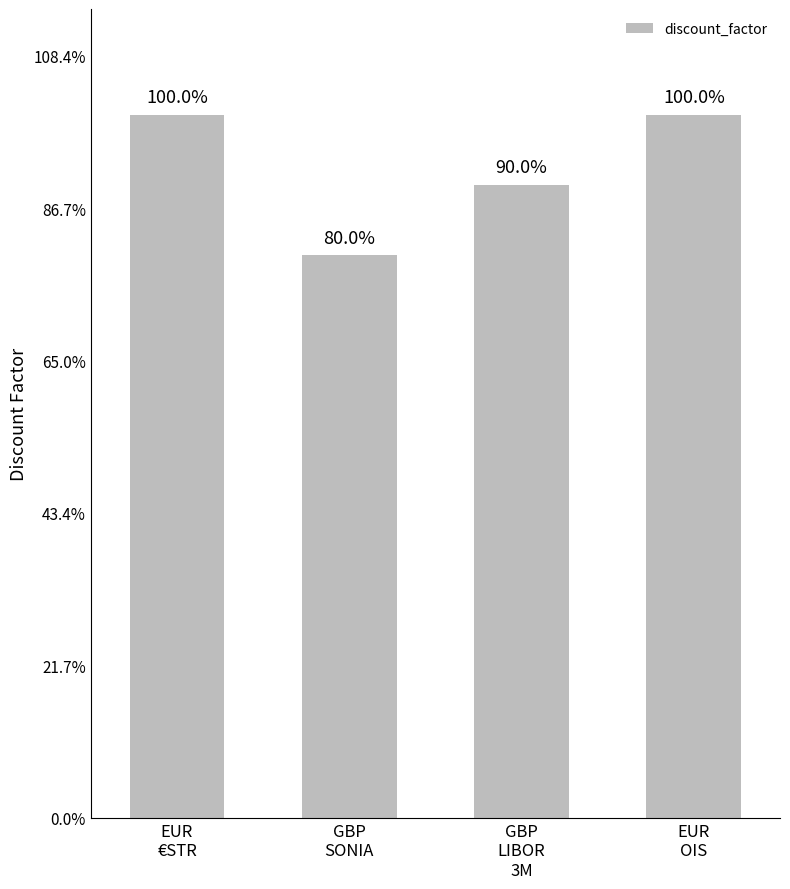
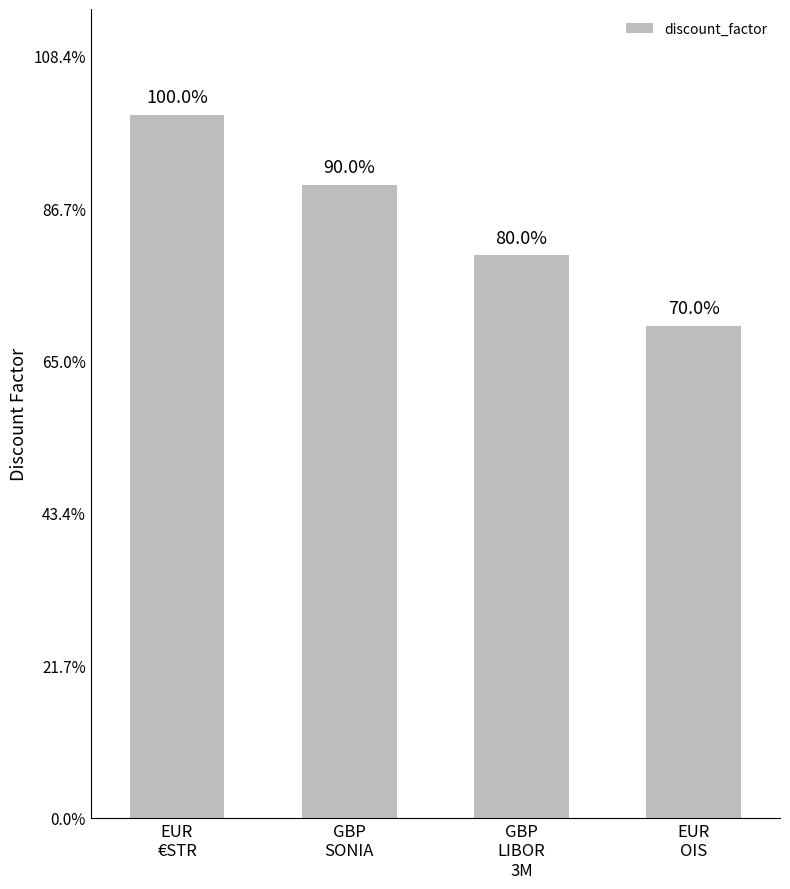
GBP SONIA: 80.0% -> 90.0%
GBP LIBOR 3M: 90.0% -> 80.0%
EUR OIS: 100.0% -> 70.0%
